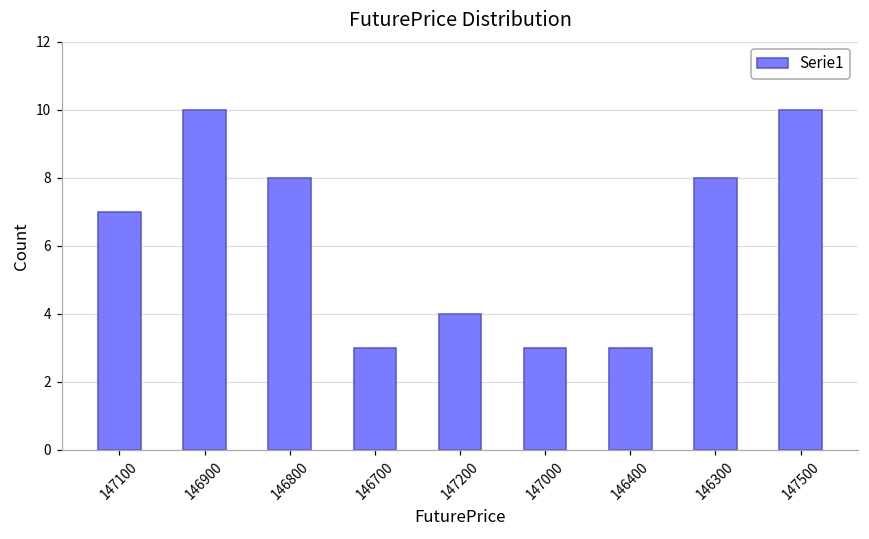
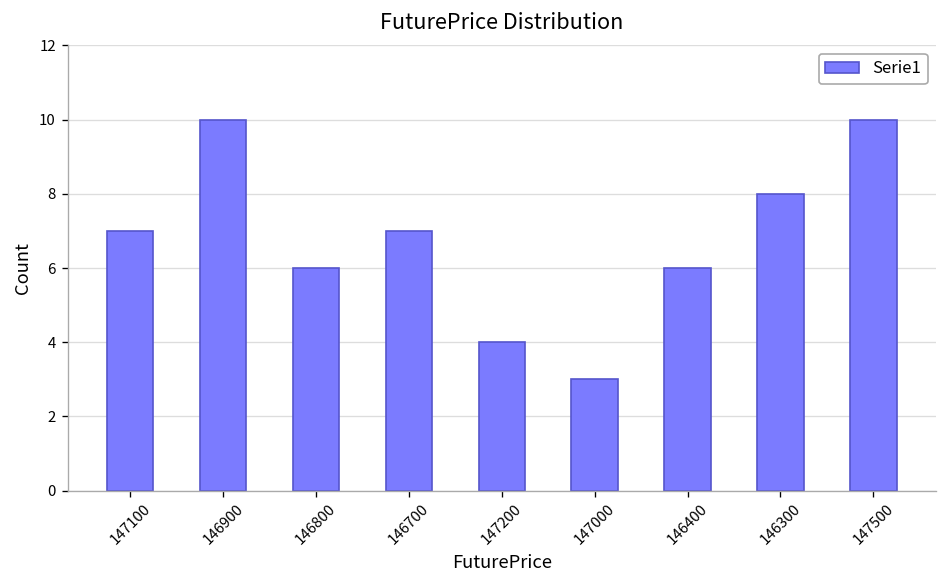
146800: 8 -> 6
146700: 3 -> 7
146400: 3 -> 6
